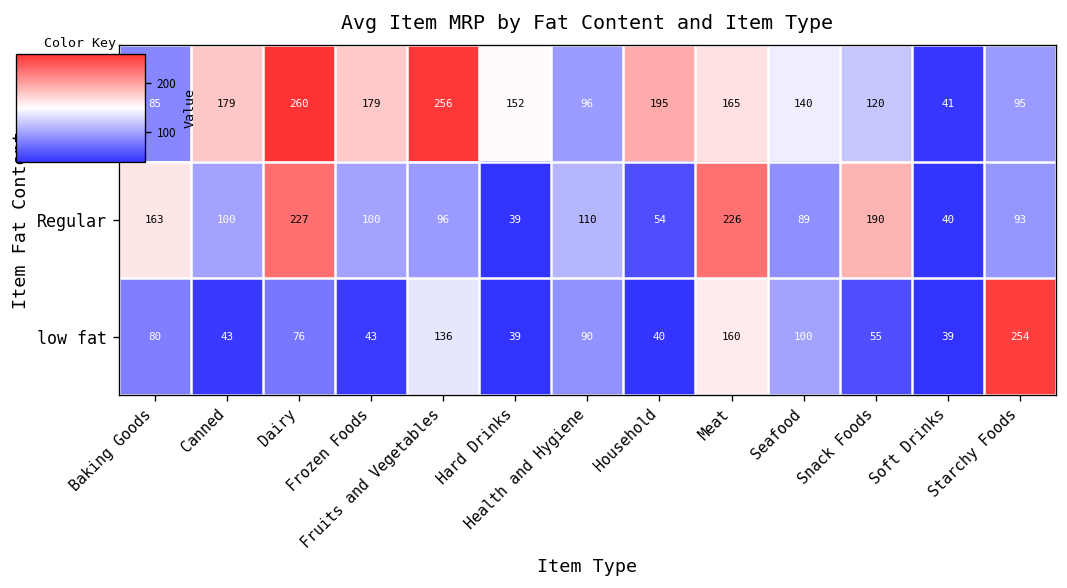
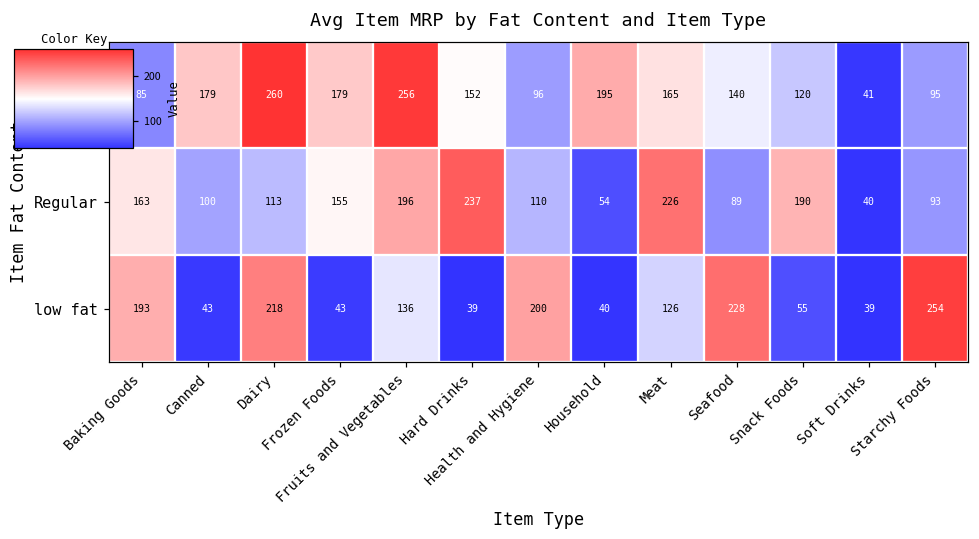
Regular, Dairy: 227 -> 113
Regular, Frozen Foods: 100 -> 155
Regular, Fruits and Vegetables: 96 -> 196
Regular, Hard Drinks: 39 -> 237
low fat, Baking Goods: 80 -> 193
low fat, Dairy: 76 -> 218
low fat, Health and Hygiene: 90 -> 200
low fat, Meat: 160 -> 126
low fat, Seafood: 100 -> 228
